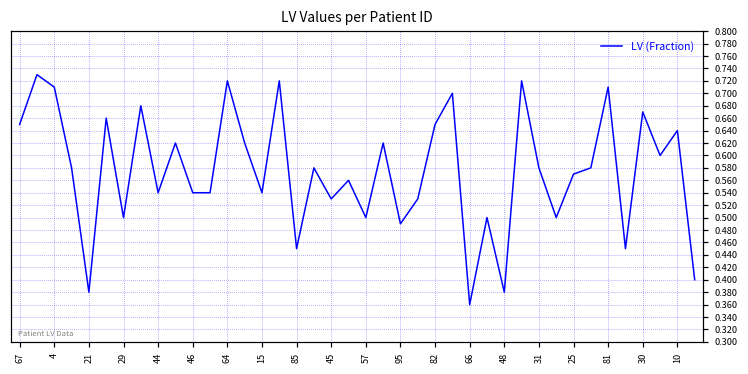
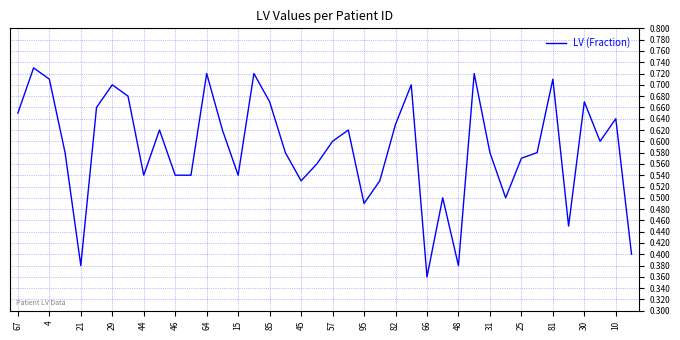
29: 0.5 -> 0.7
85: 0.45 -> 0.67
57: 0.5 -> 0.6
82: 0.65 -> 0.63
